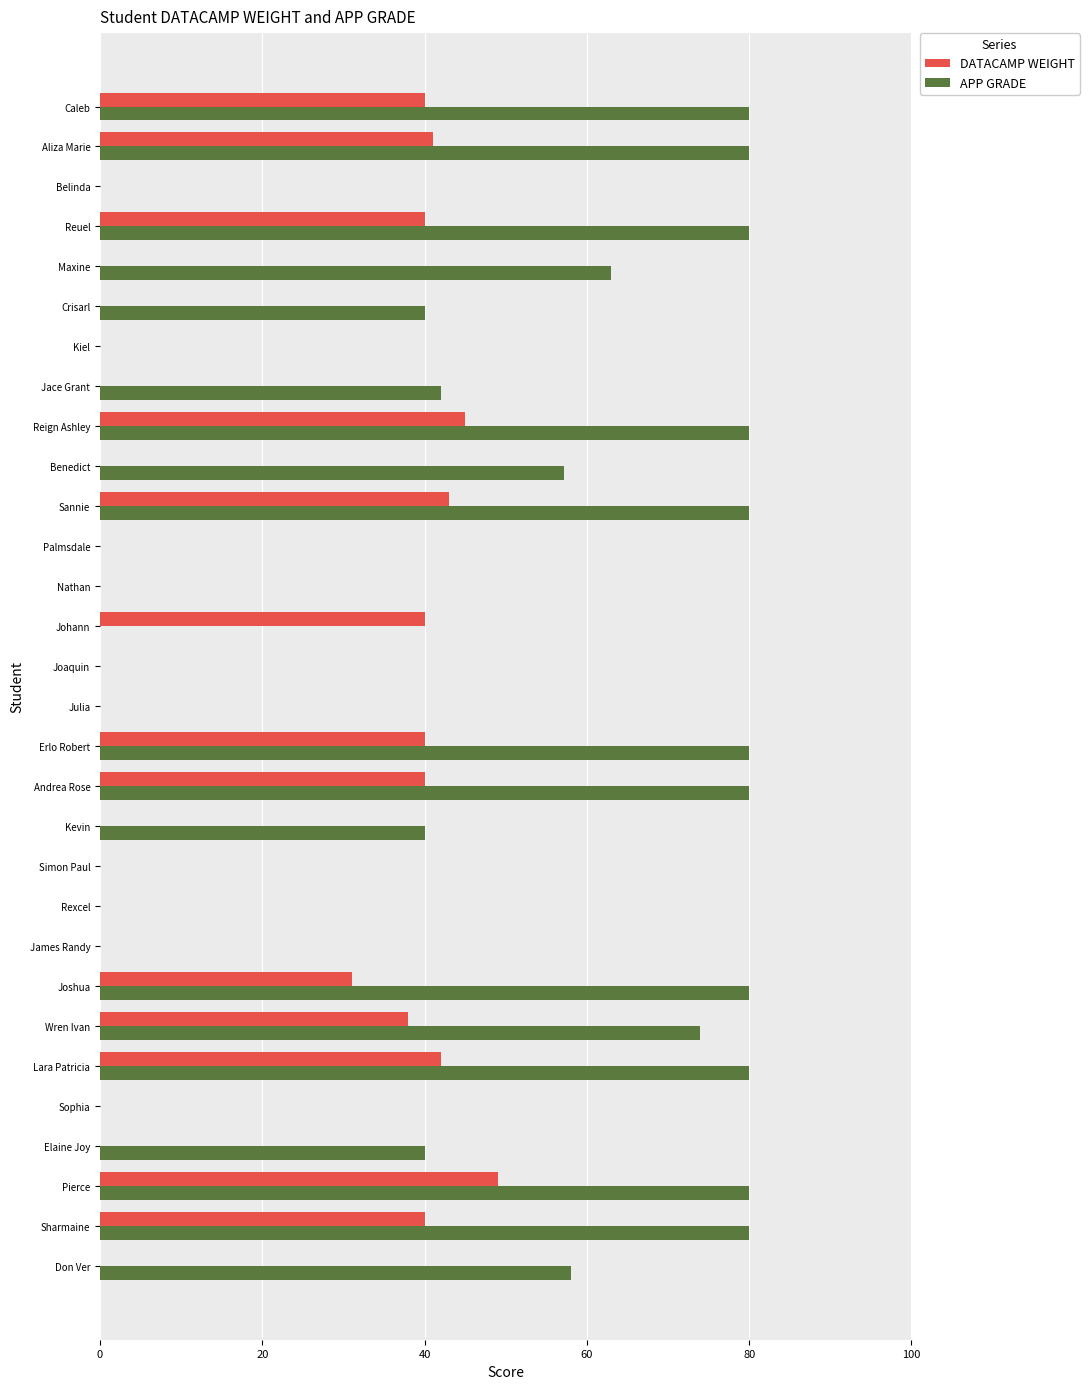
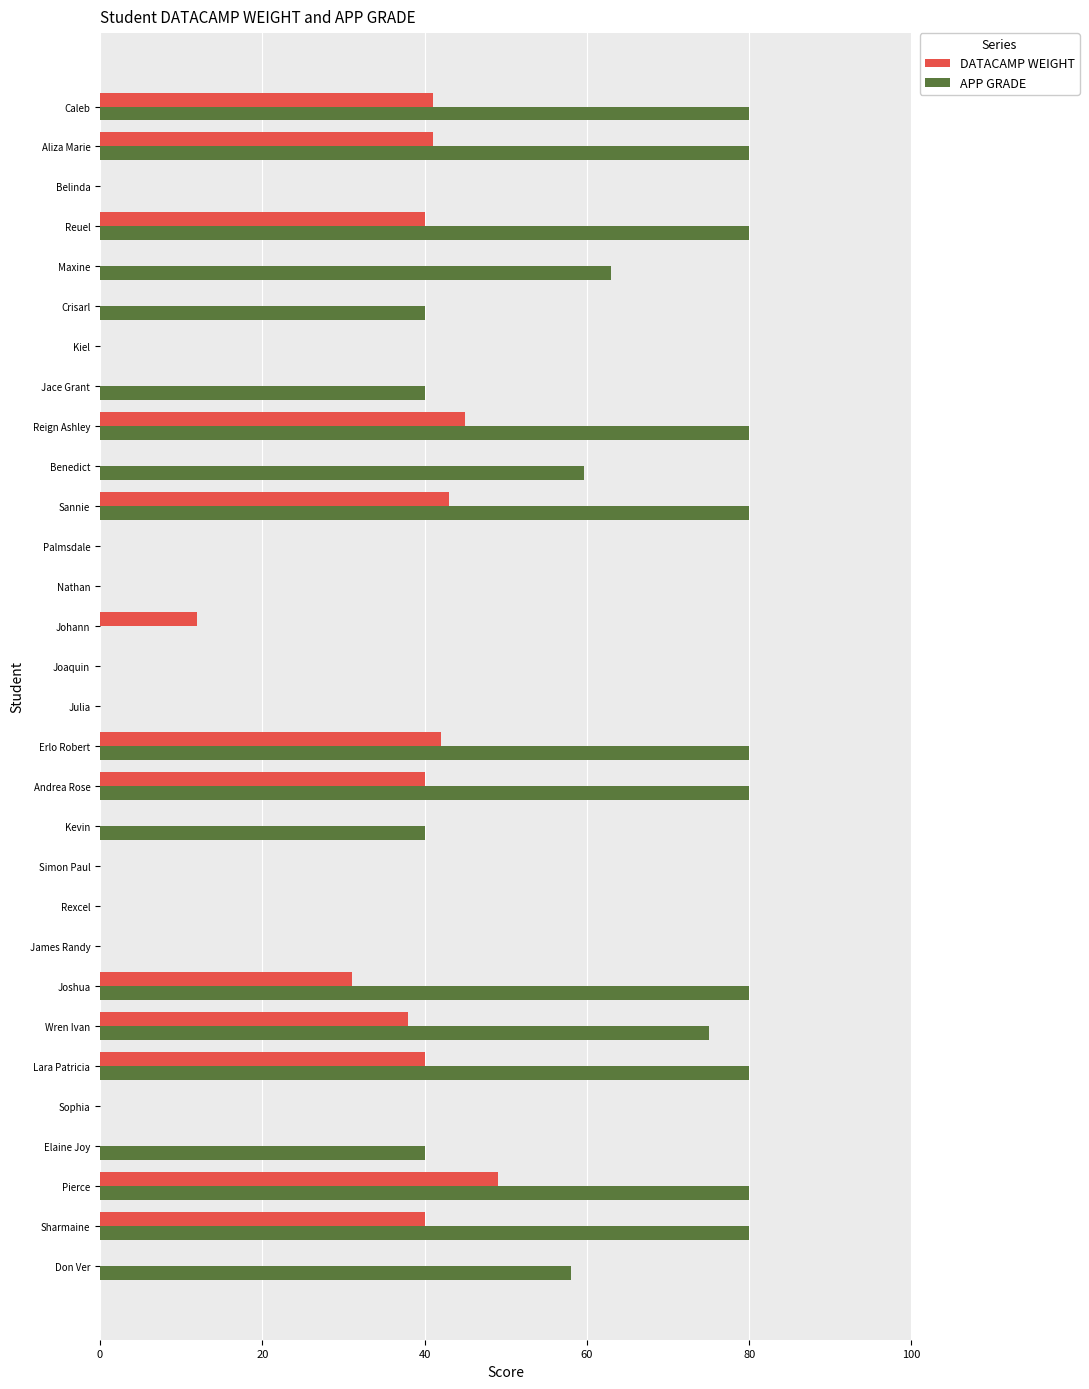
DATACAMP WEIGHT, Caleb: 40 -> 41
APP GRADE, Jace Grant: 42 -> 40
APP GRADE, Benedict: 57 -> 60
DATACAMP WEIGHT, Johann: 40 -> 12
DATACAMP WEIGHT, Erlo Robert: 40 -> 42
APP GRADE, Wren Ivan: 74 -> 75
DATACAMP WEIGHT, Lara Patricia: 42 -> 40
